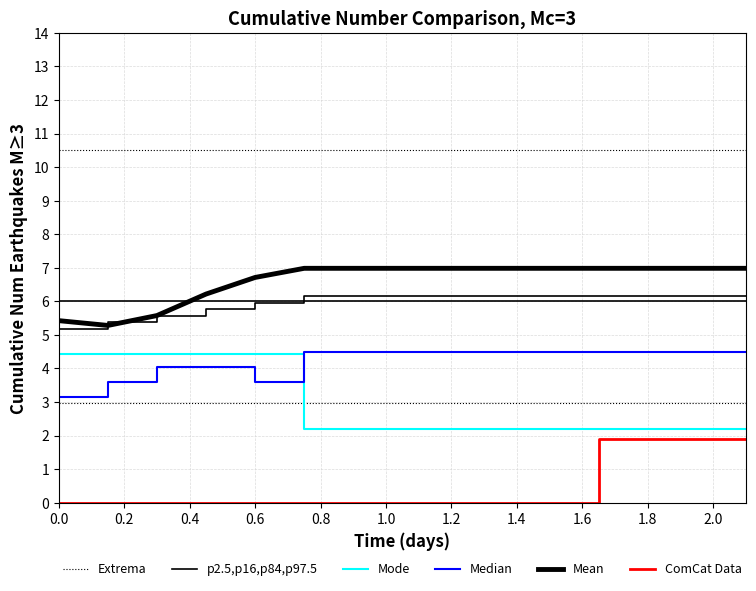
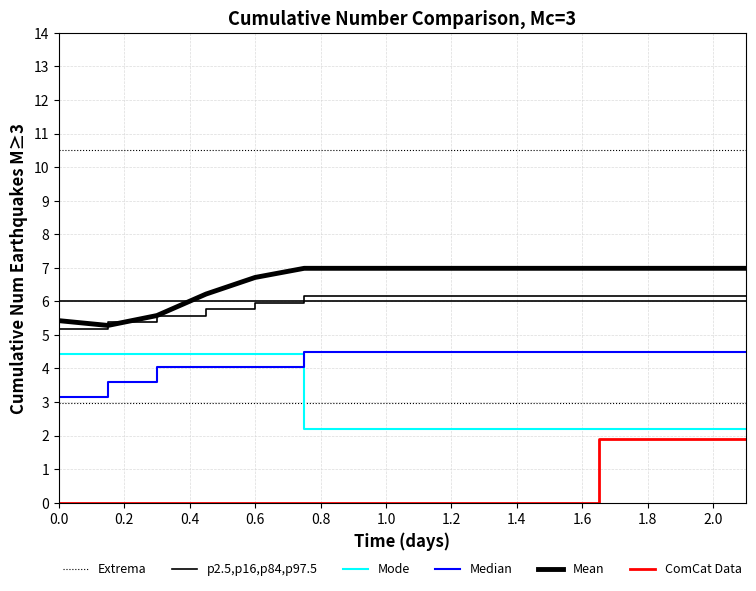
Median, 0.6: 3.6 -> 4.1
